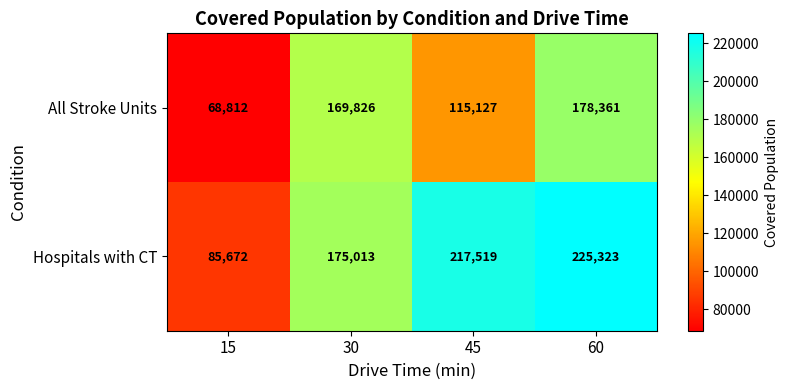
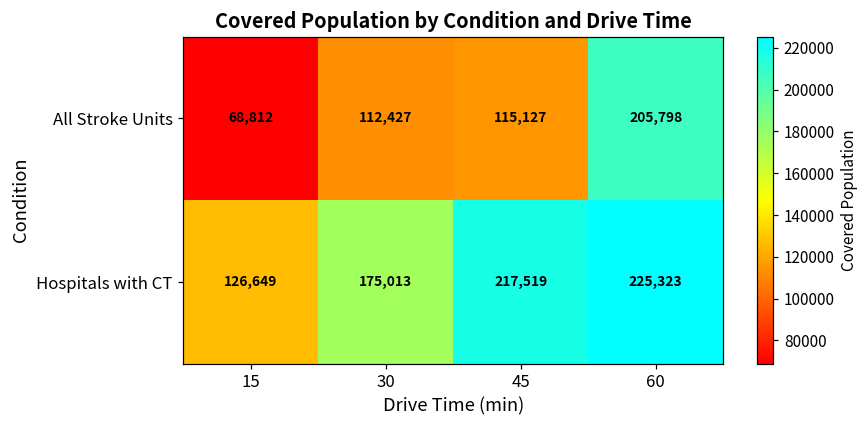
All Stroke Units, 30: 169,826 -> 112,427
All Stroke Units, 60: 178,361 -> 205,798
Hospitals with CT, 15: 85,672 -> 126,649
